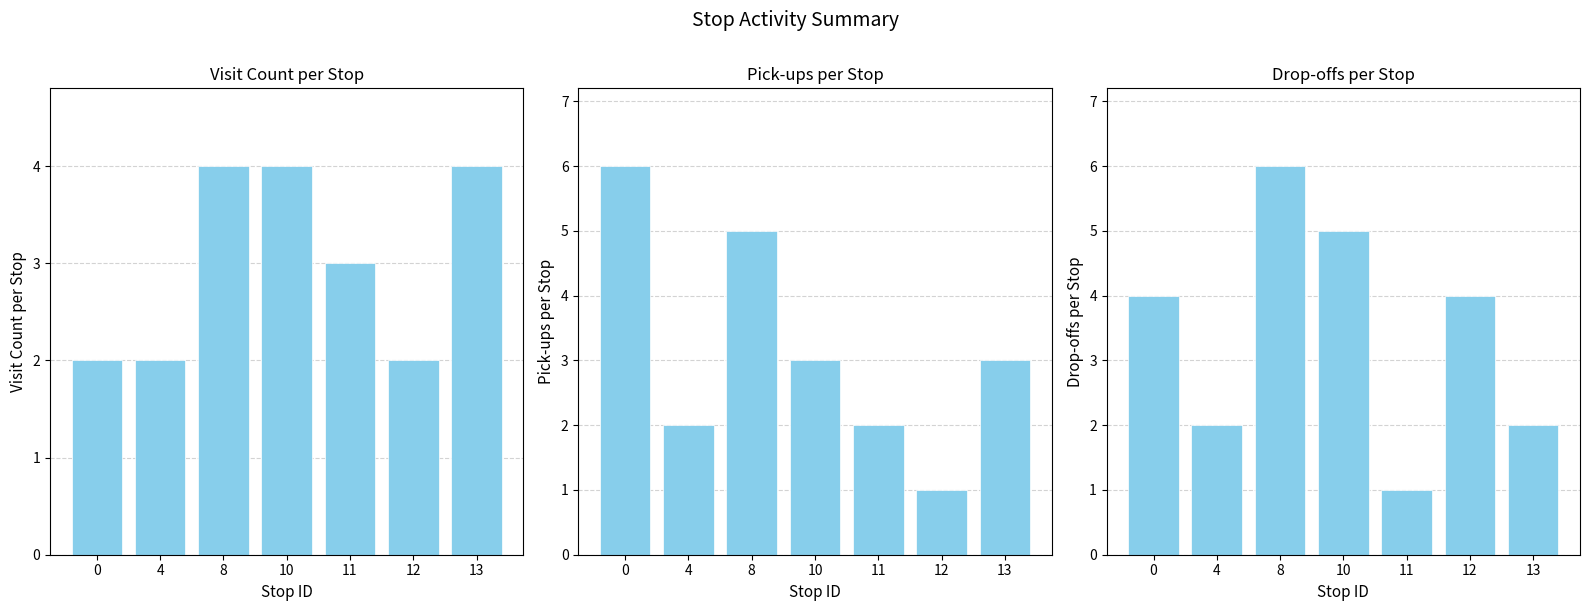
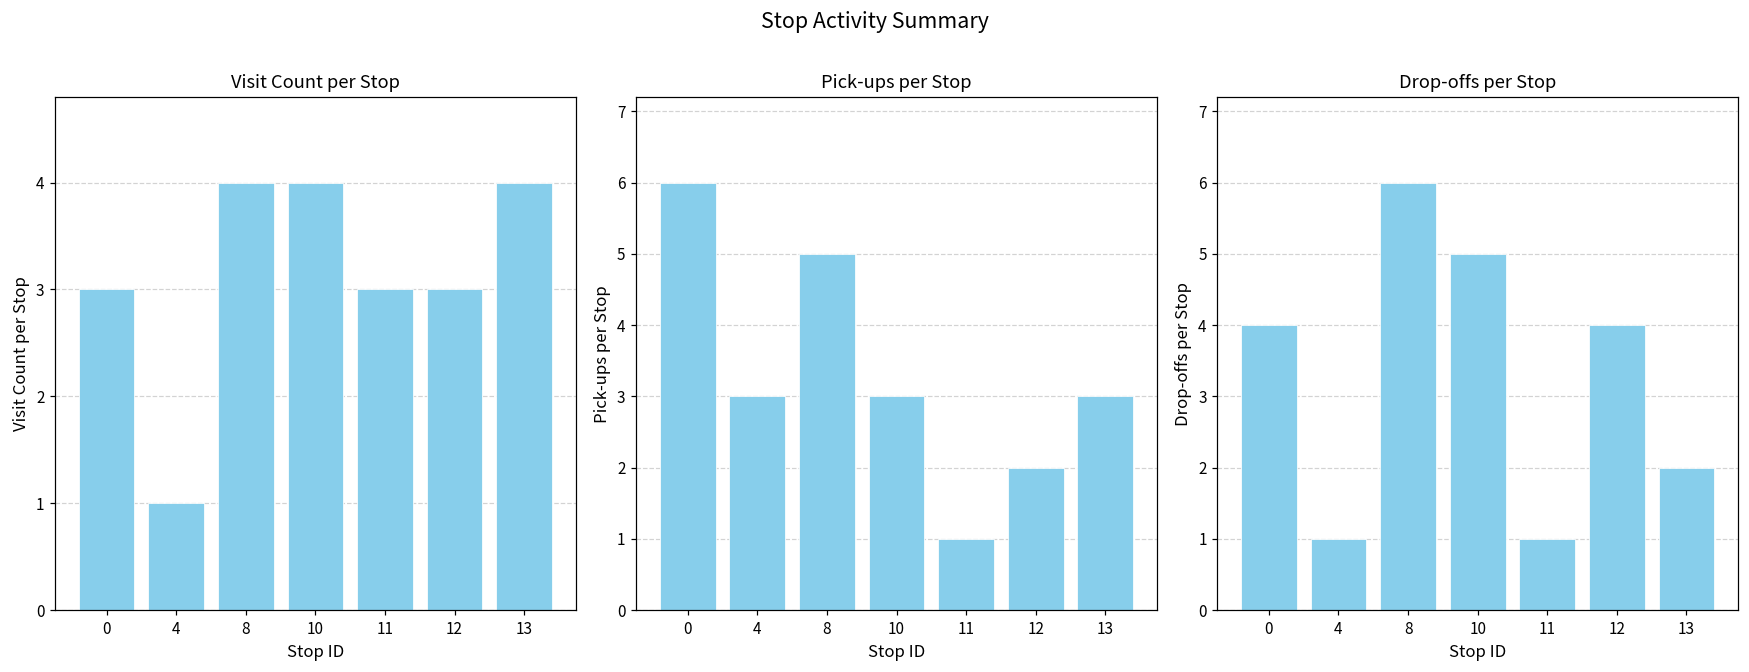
Visit Count per Stop, 0: 2 -> 3
Visit Count per Stop, 4: 2 -> 1
Visit Count per Stop, 12: 2 -> 3
Pick-ups per Stop, 4: 2 -> 3
Pick-ups per Stop, 11: 2 -> 1
Pick-ups per Stop, 12: 1 -> 2
Drop-offs per Stop, 4: 2 -> 1
